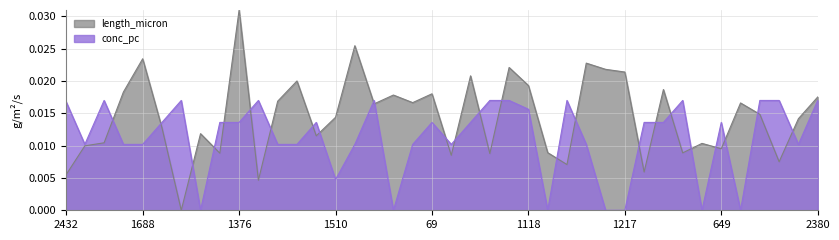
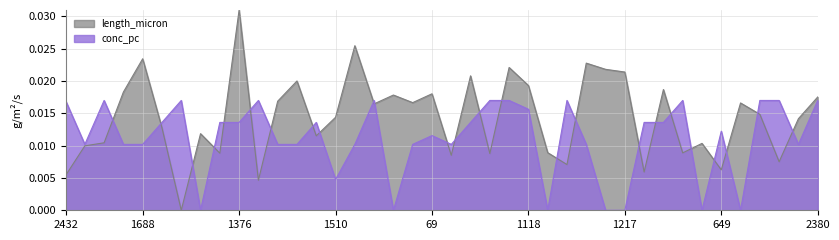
conc_pc, 69: 0.014 -> 0.012
length_micron, 649: 0.010 -> 0.006
conc_pc, 649: 0.014 -> 0.012
